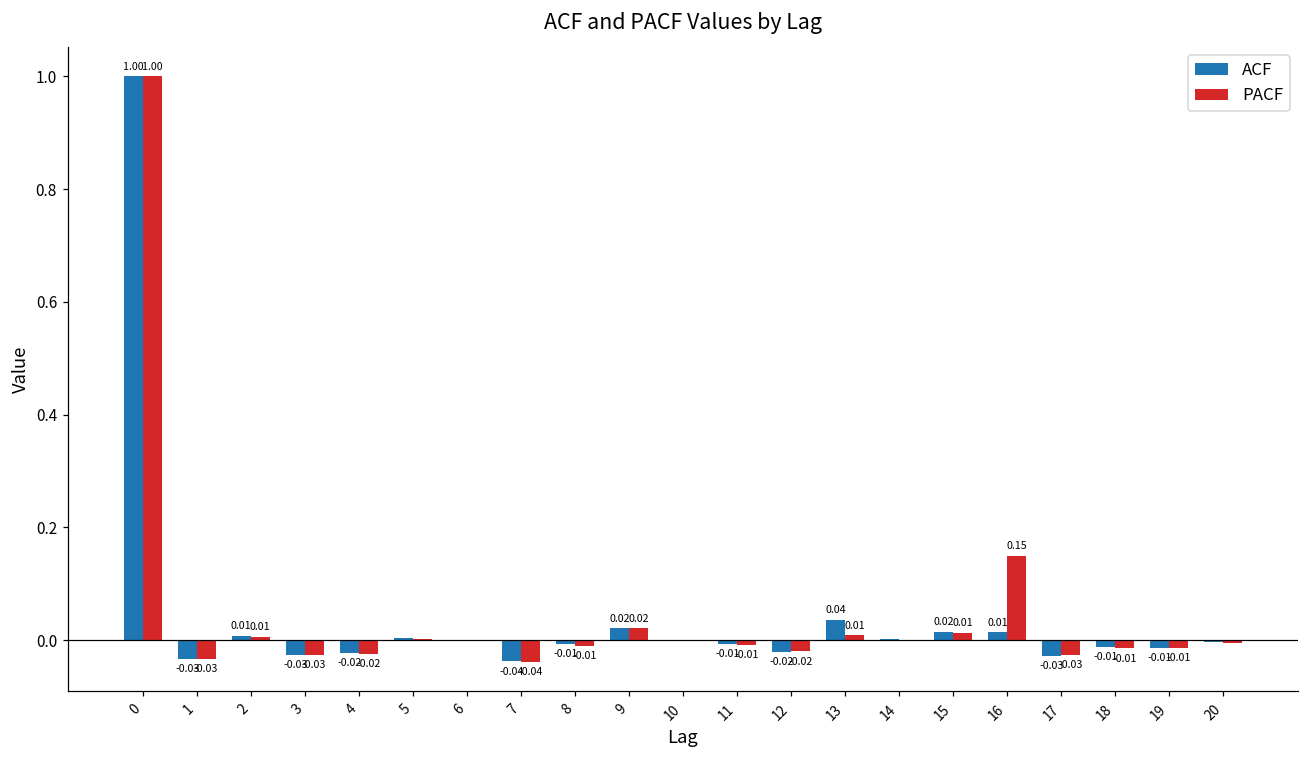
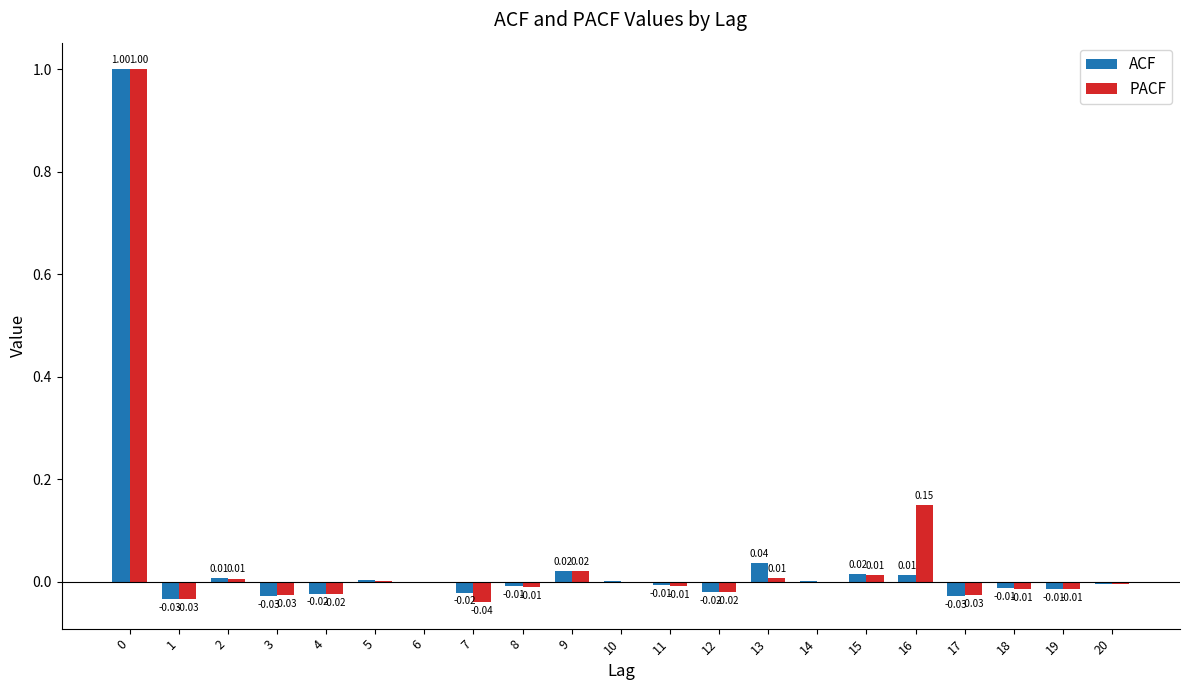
ACF, 7: -0.04 -> -0.02
